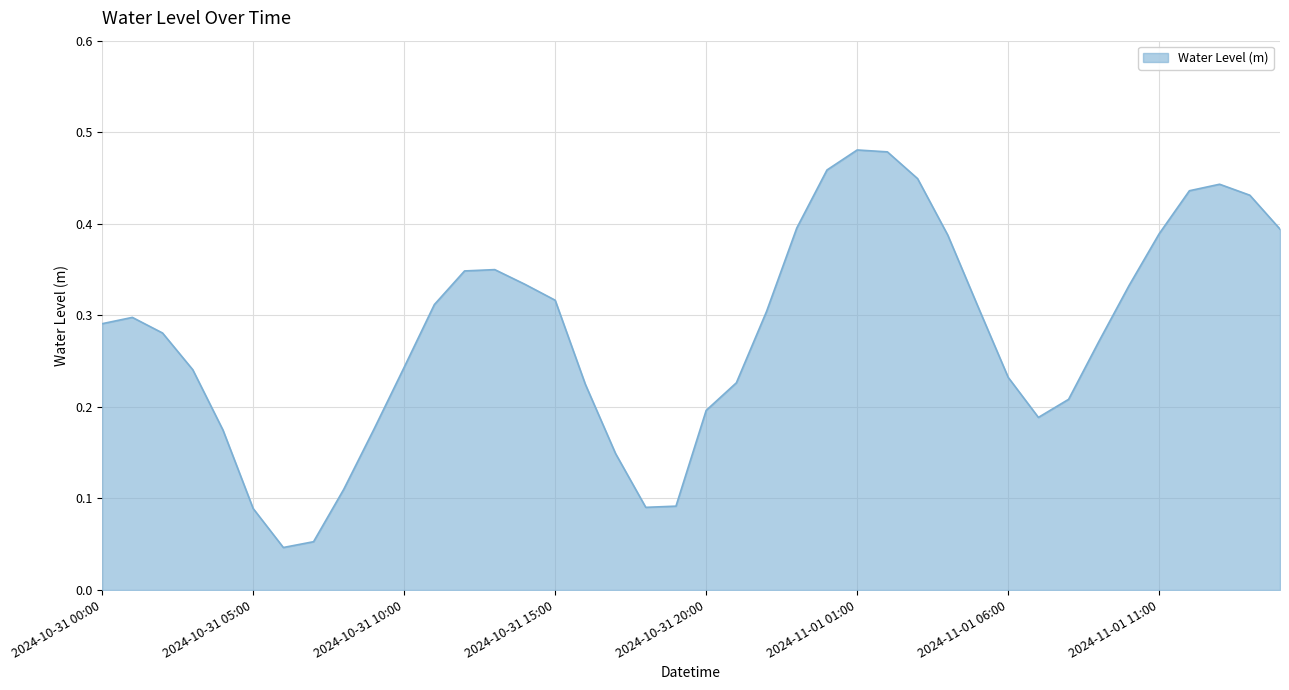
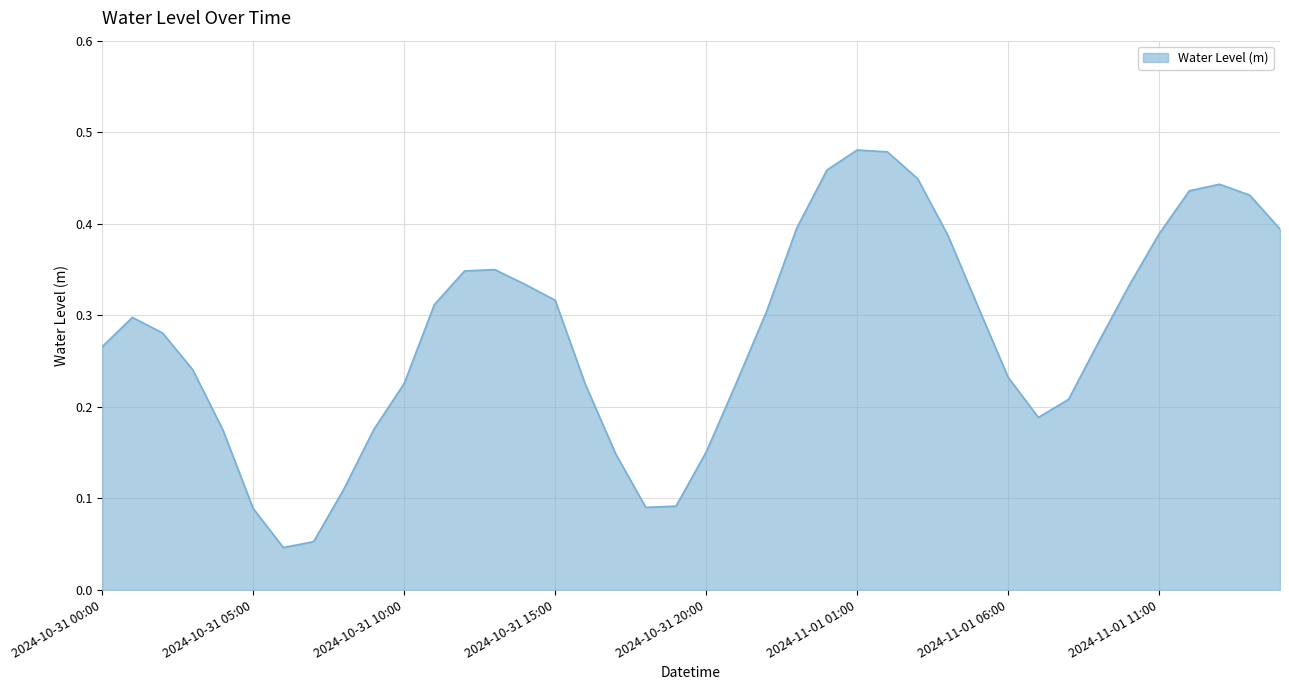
2024-10-31 00:00: 0.29 -> 0.27
2024-10-31 10:00: 0.24 -> 0.23
2024-10-31 20:00: 0.20 -> 0.15
